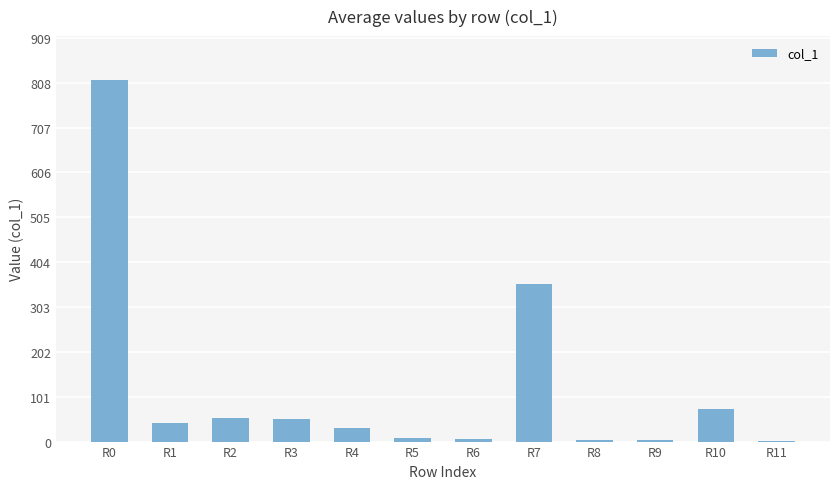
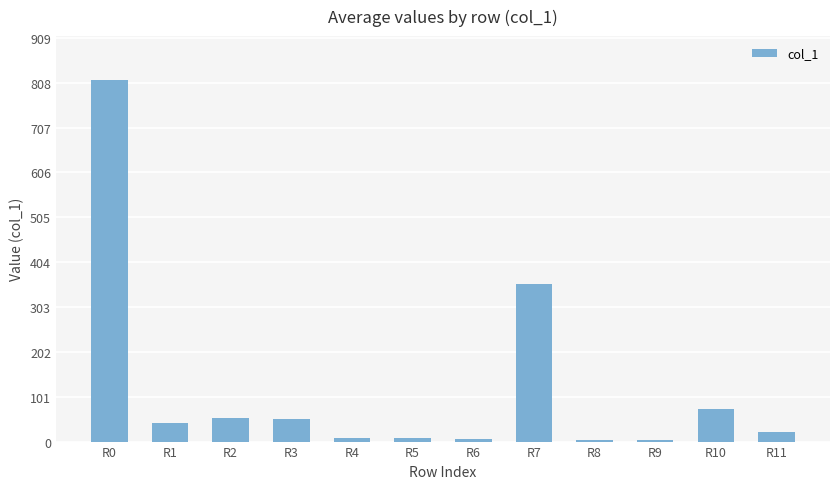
R4: 30 -> 10
R11: 0 -> 20
